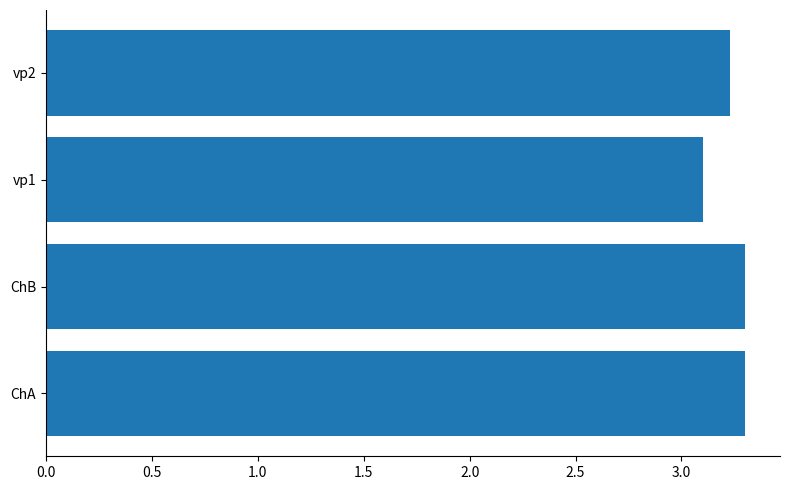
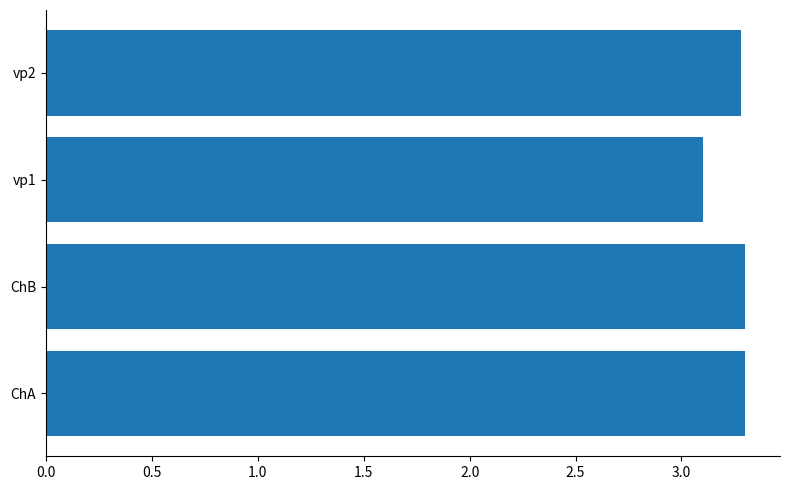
vp2: 3.23 -> 3.28
